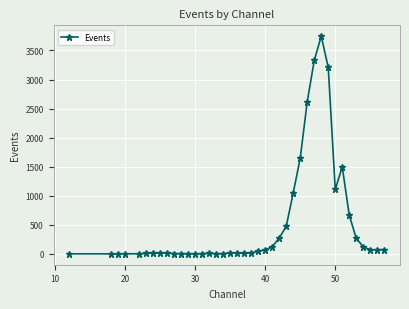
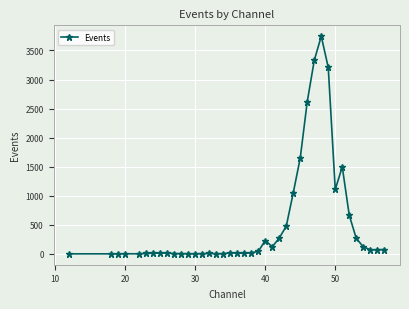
40: 100 -> 200
